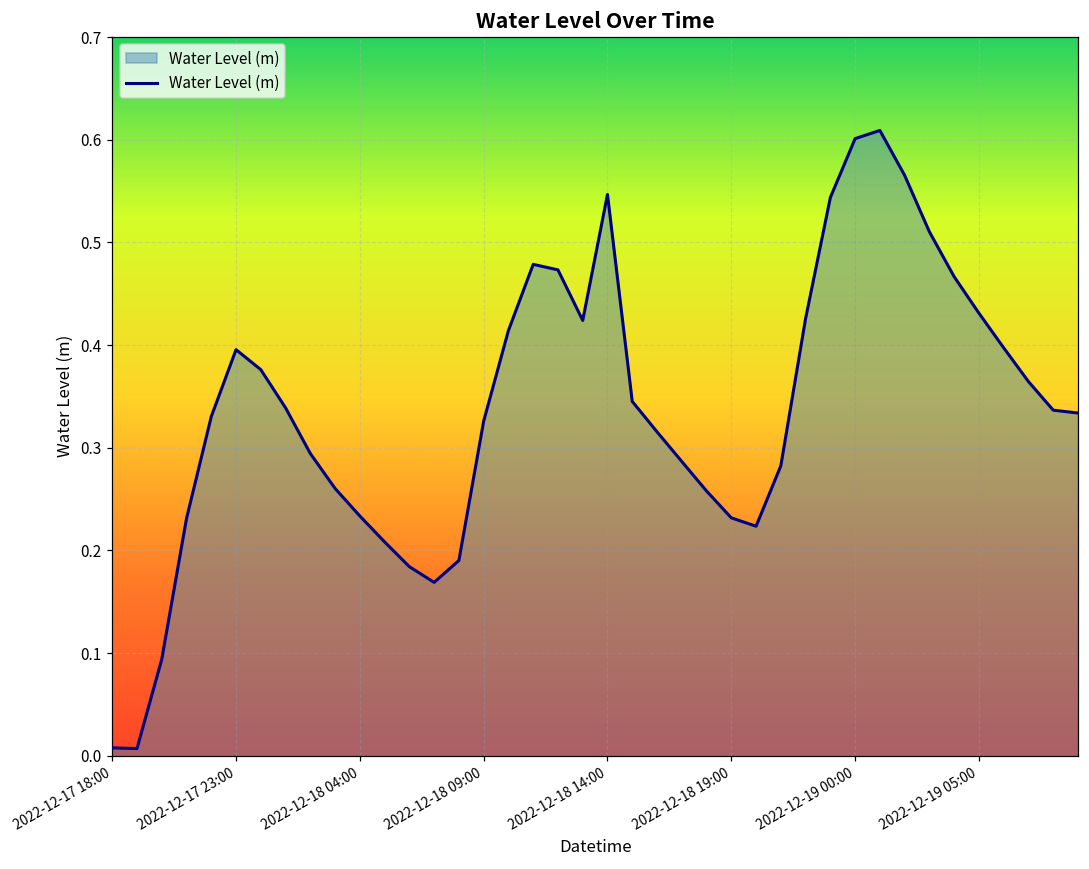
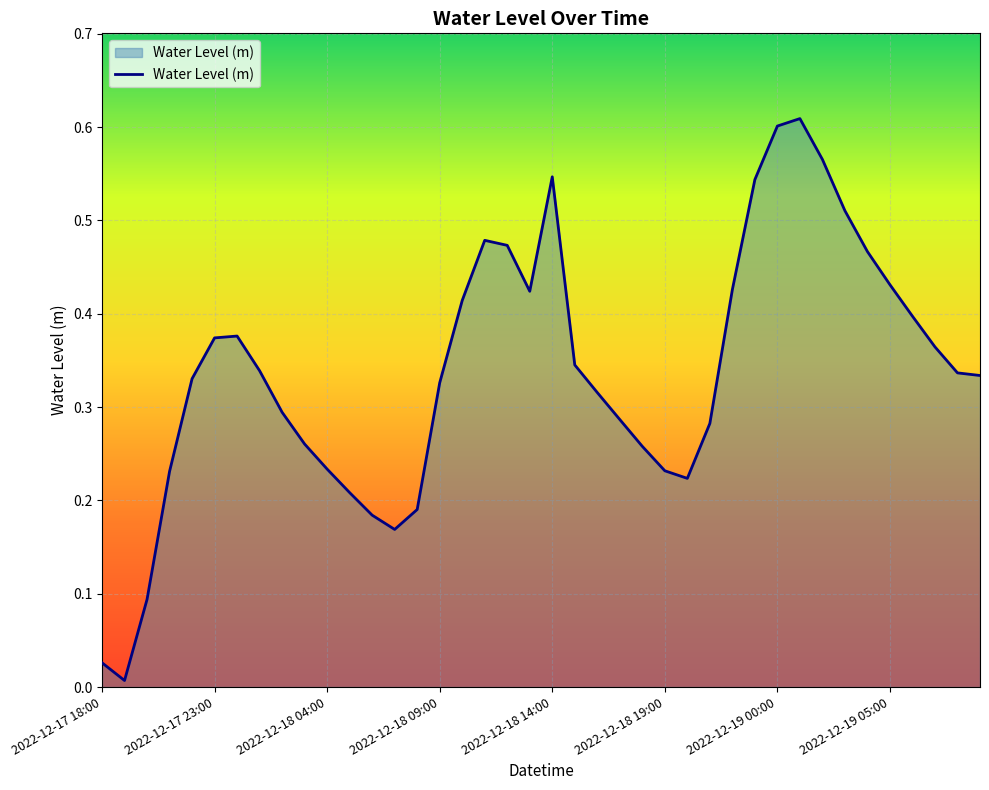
2022-12-17 18:00: 0.01 -> 0.03
2022-12-17 23:00: 0.40 -> 0.37
